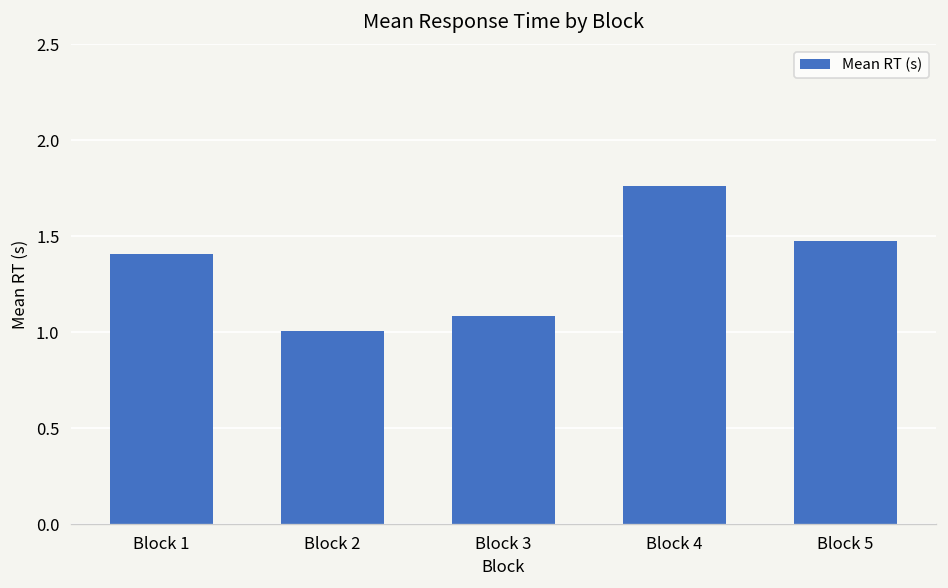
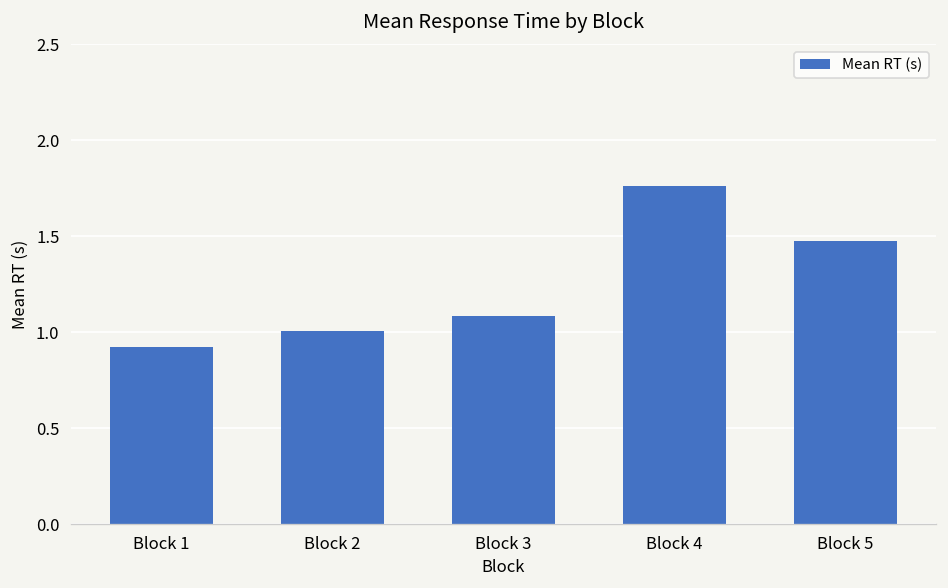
Block 1: 1.41 -> 0.92
